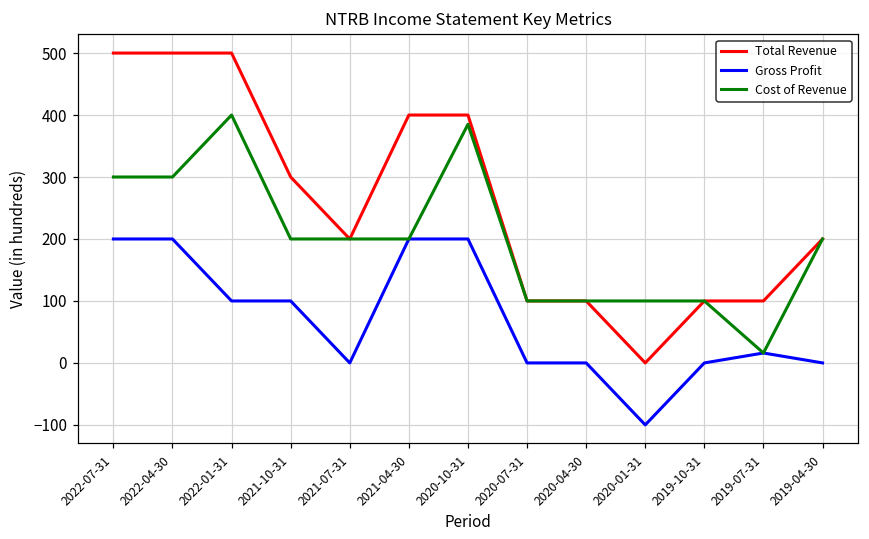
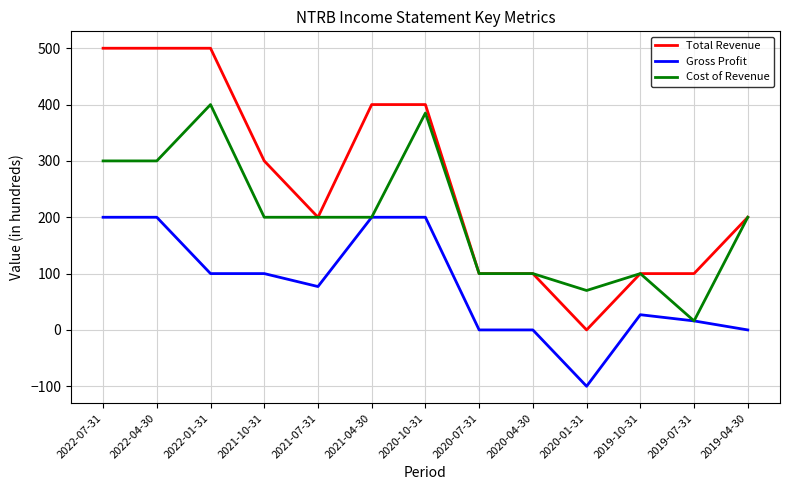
Gross Profit, 2021-07-31: 0 -> 80
Cost of Revenue, 2020-01-31: 100 -> 70
Gross Profit, 2019-10-31: 0 -> 30
